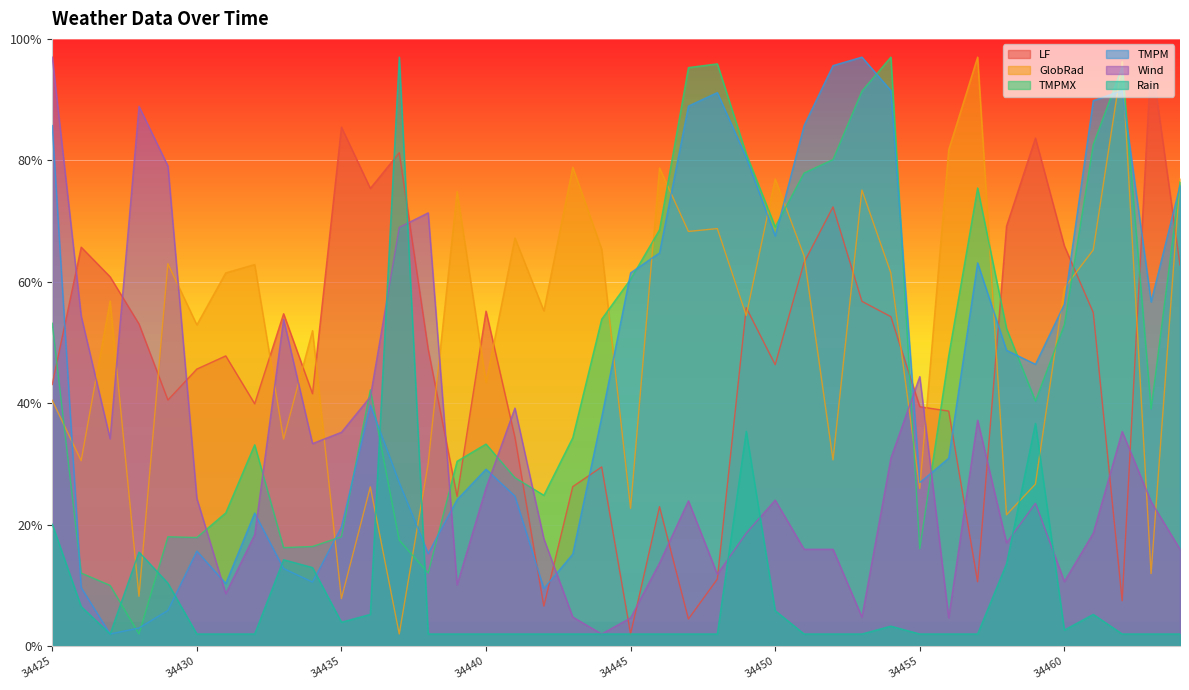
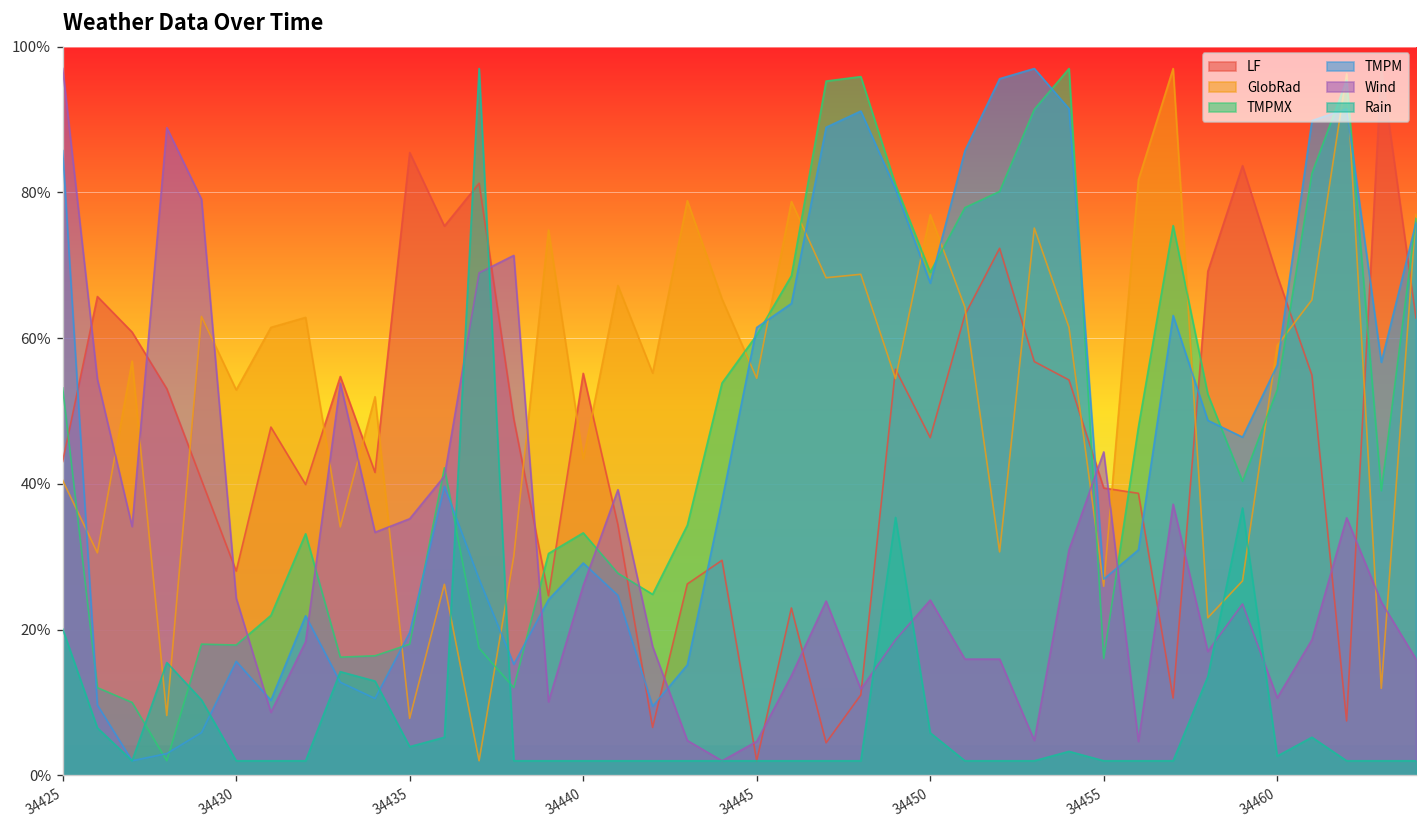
LF, 34430: 46% -> 28%
GlobRad, 34445: 23% -> 54%
LF, 34460: 66% -> 69%
